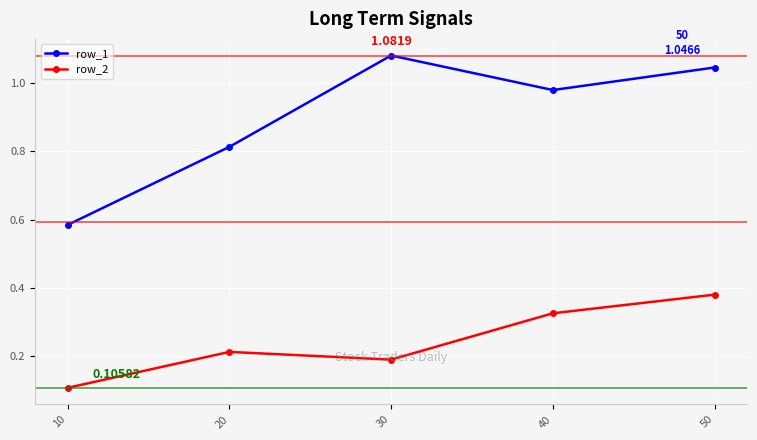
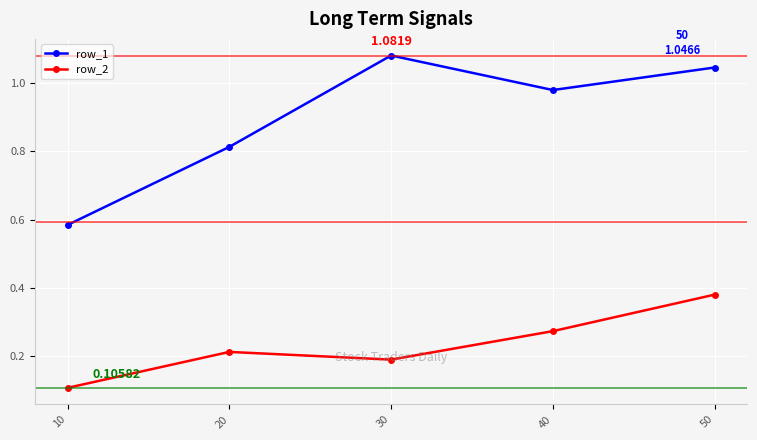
row_2, 40: 0.32 -> 0.27
